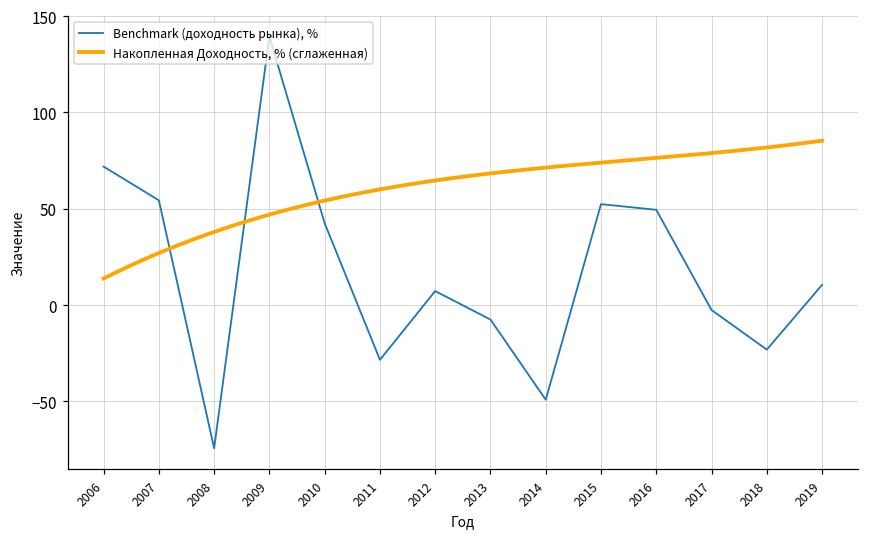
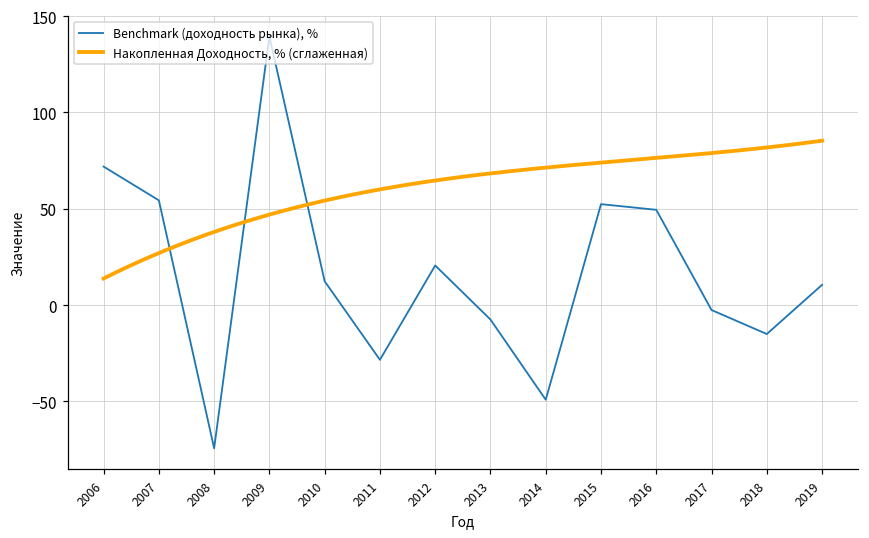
Benchmark (доходность рынка), %, 2010: 42 -> 12
Benchmark (доходность рынка), %, 2012: 7 -> 21
Benchmark (доходность рынка), %, 2018: -23 -> -15
